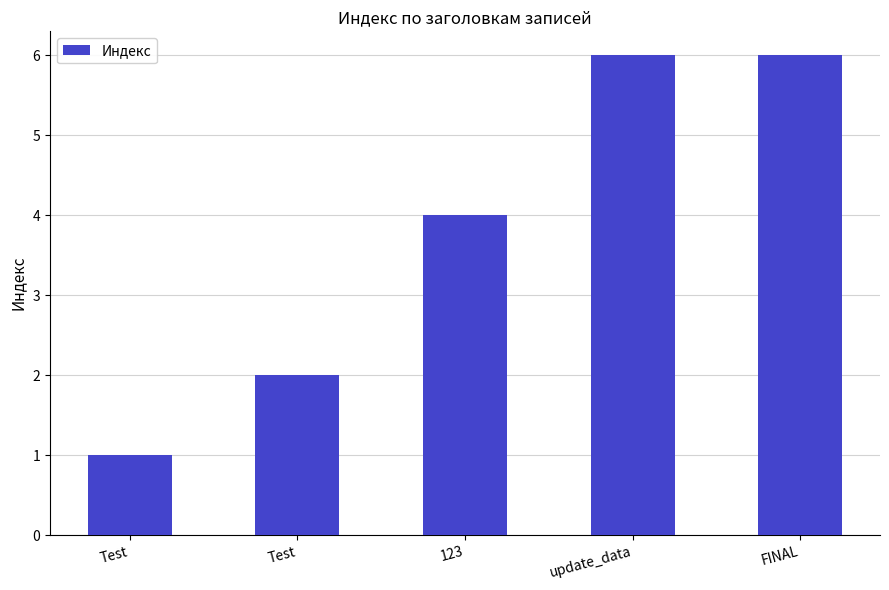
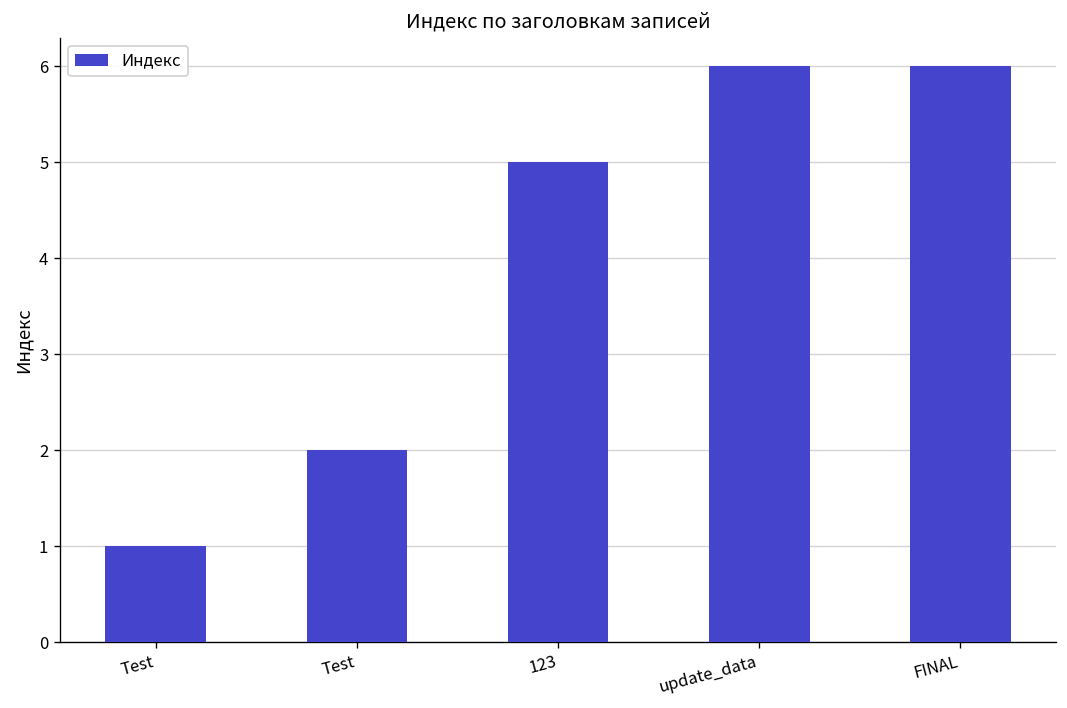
123: 4 -> 5
